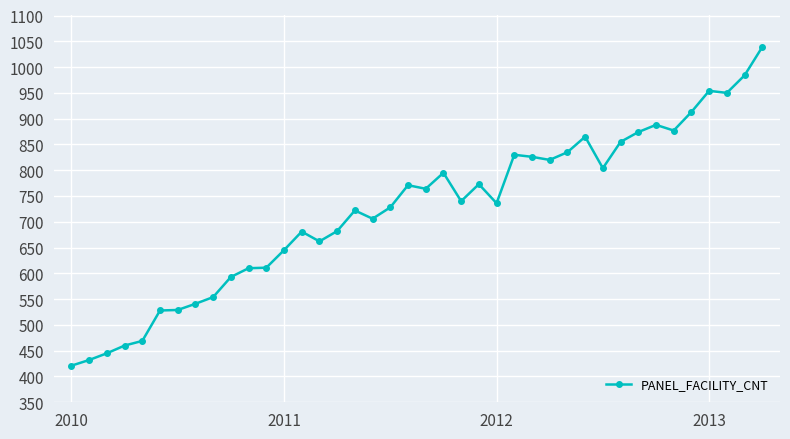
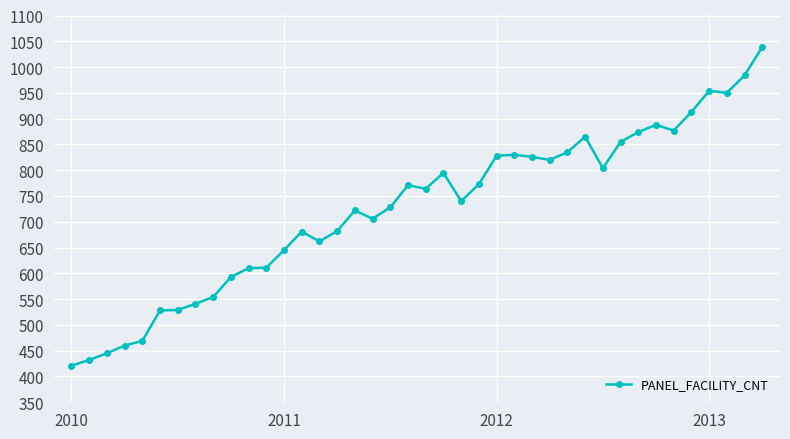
2012: 740 -> 830
